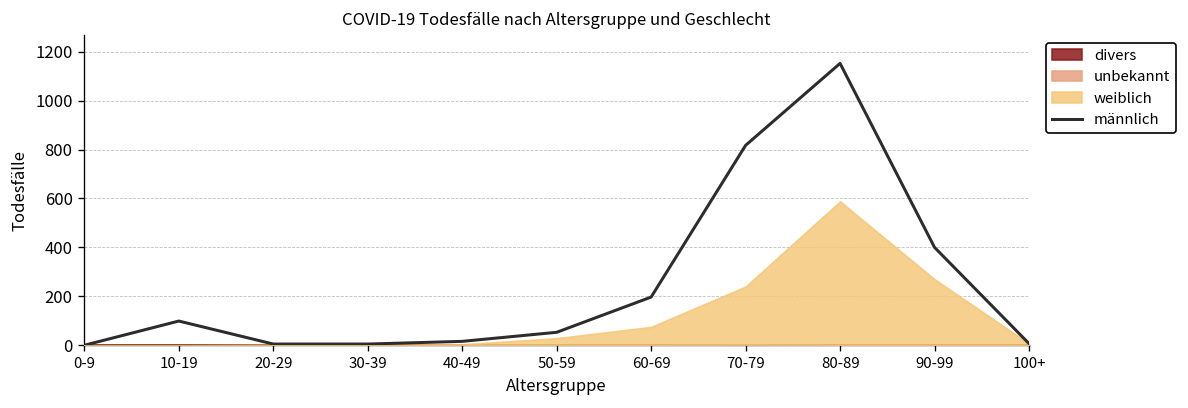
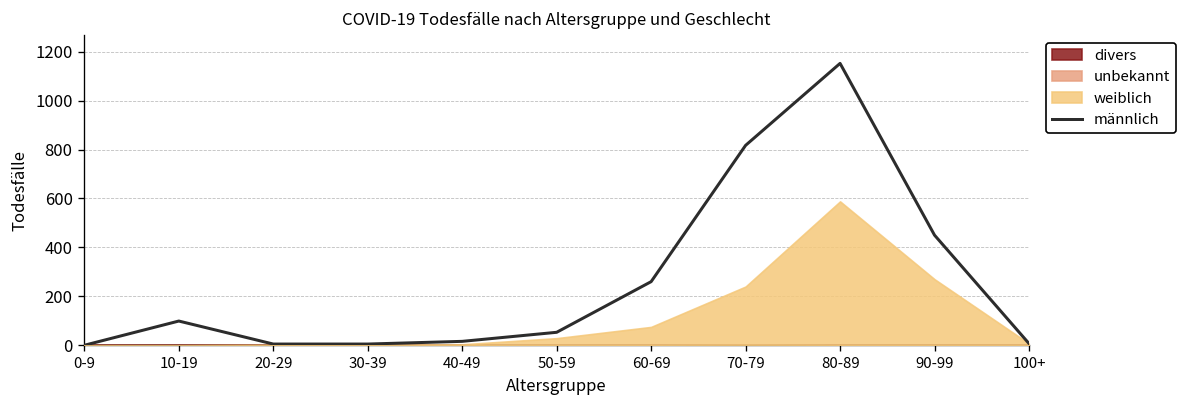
männlich, 60-69: 120 -> 190
männlich, 90-99: 130 -> 180
